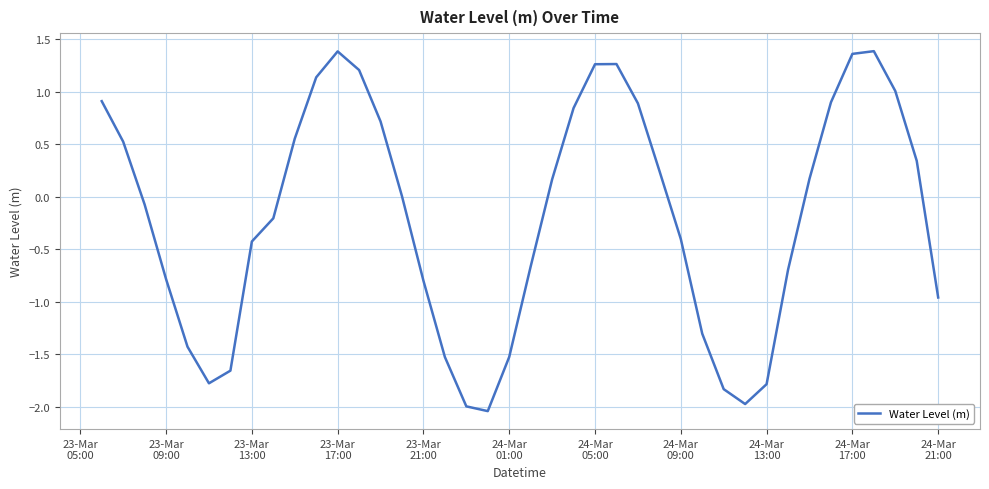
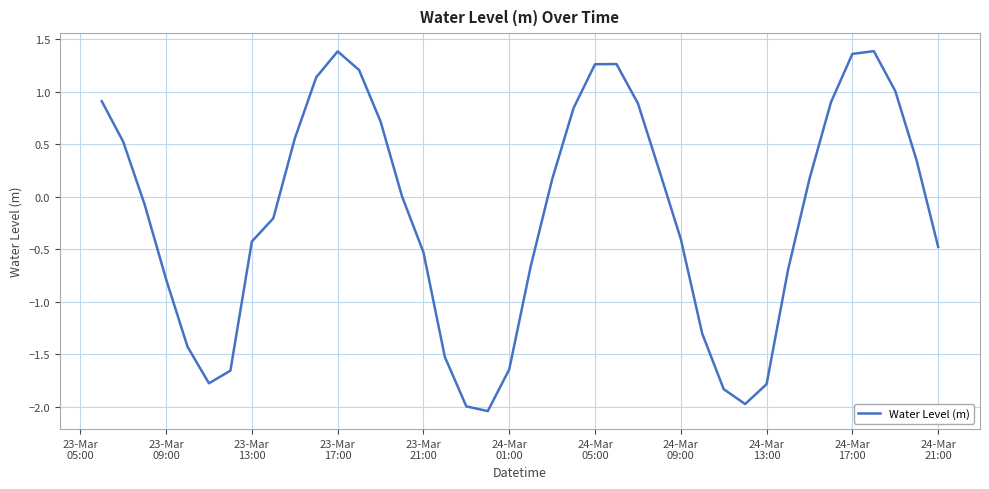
23-Mar 21:00: -0.80 -> -0.53
24-Mar 01:00: -1.53 -> -1.65
24-Mar 21:00: -0.96 -> -0.48
